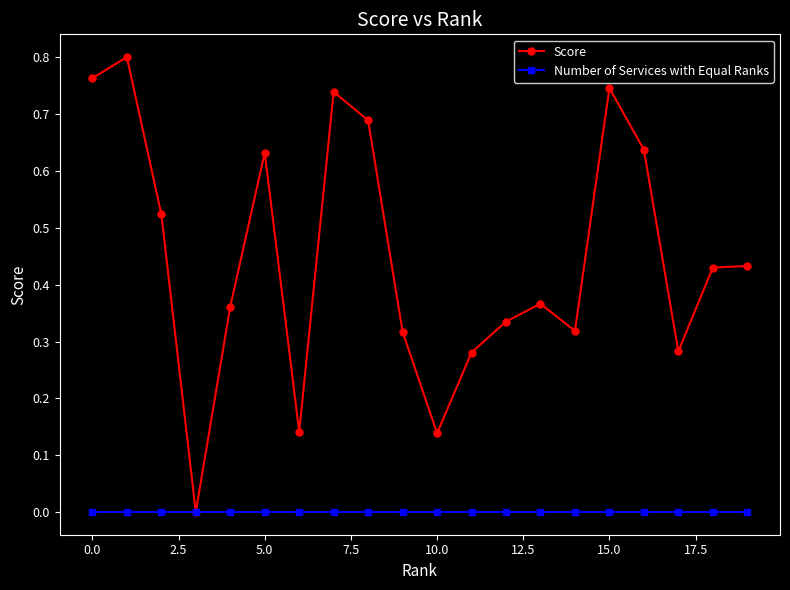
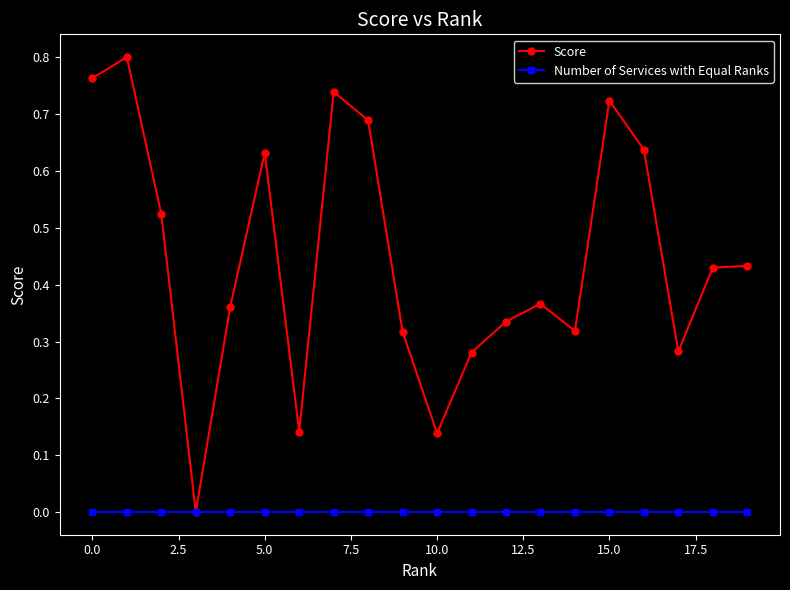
Score, 15.0: 0.75 -> 0.72
